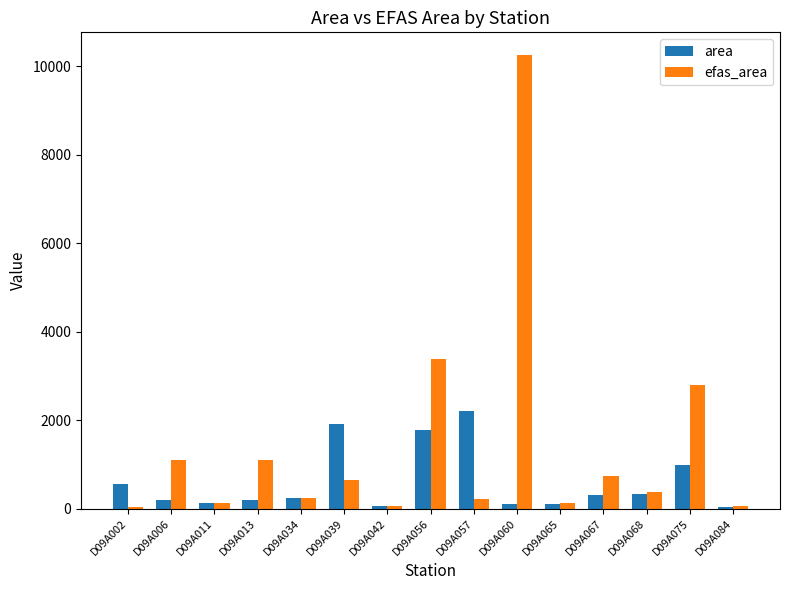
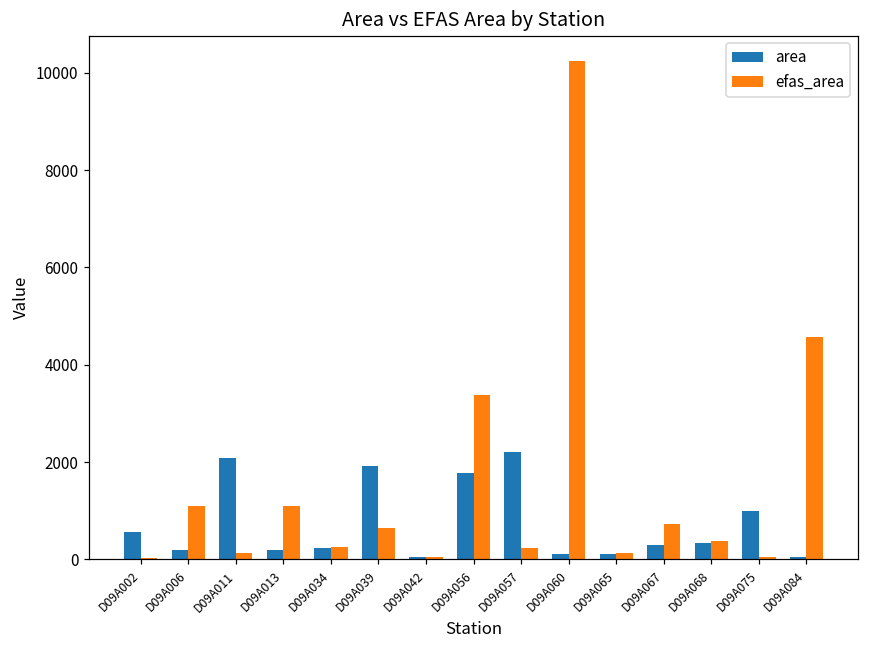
area, D09A011: 100 -> 2100
efas_area, D09A075: 2800 -> 100
efas_area, D09A084: 100 -> 4600
